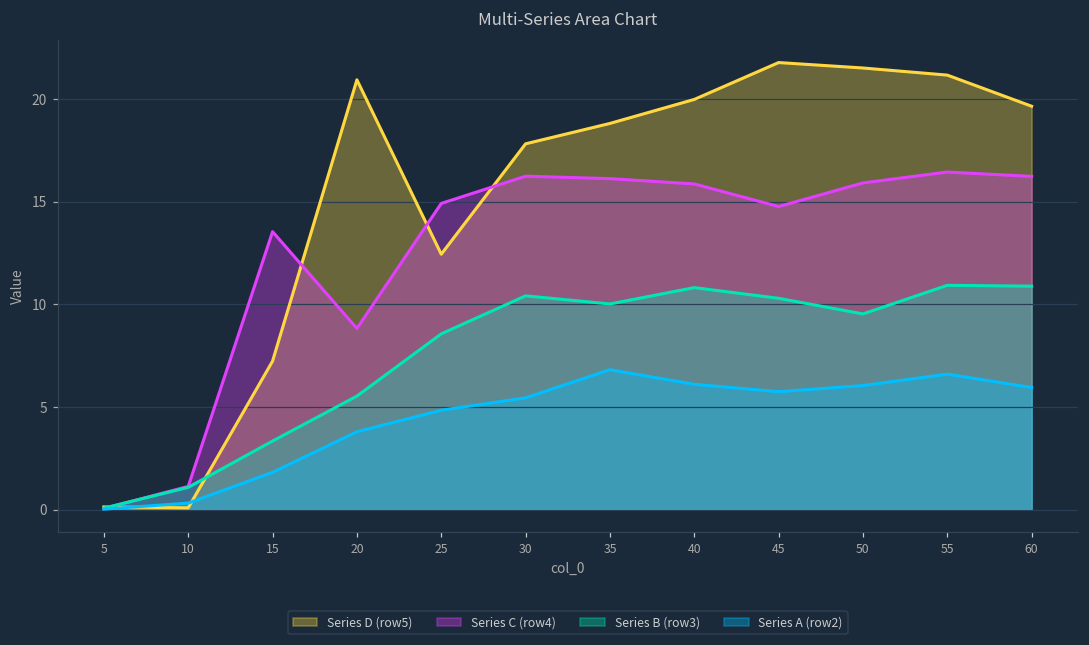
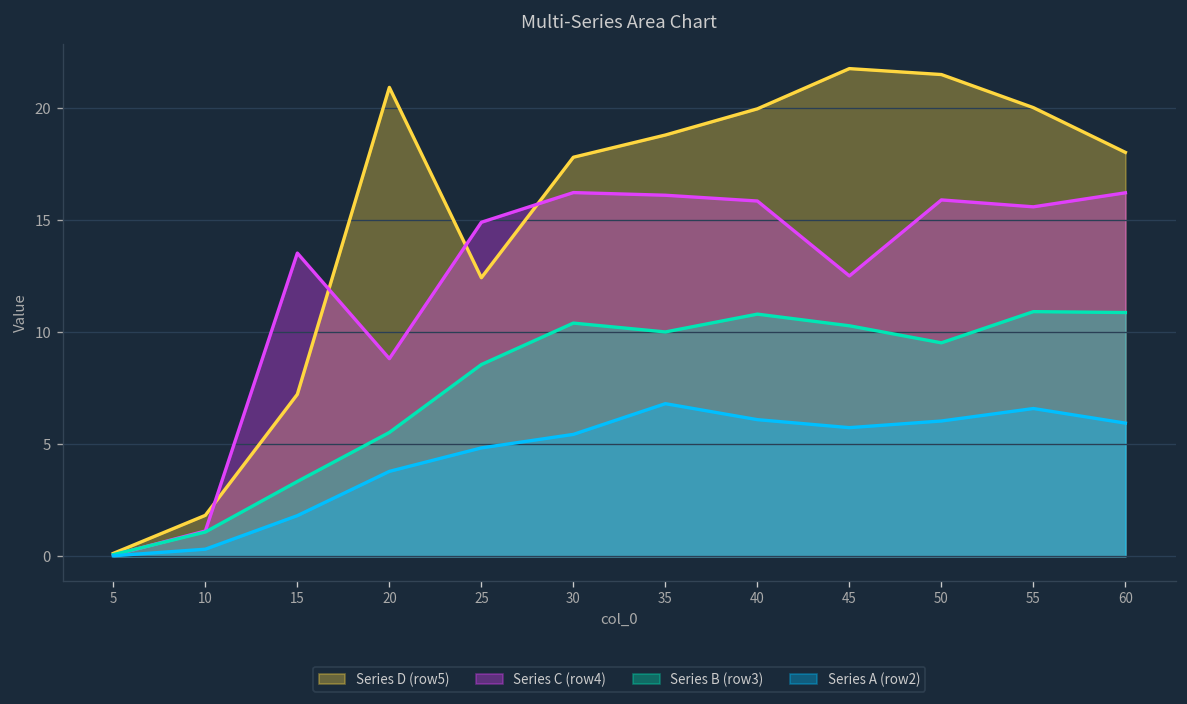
Series D (row5), 10: 0.1 -> 1.8
Series C (row4), 45: 14.8 -> 12.5
Series D (row5), 55: 21.2 -> 20.0
Series C (row4), 55: 16.4 -> 15.6
Series D (row5), 60: 19.6 -> 18.0
